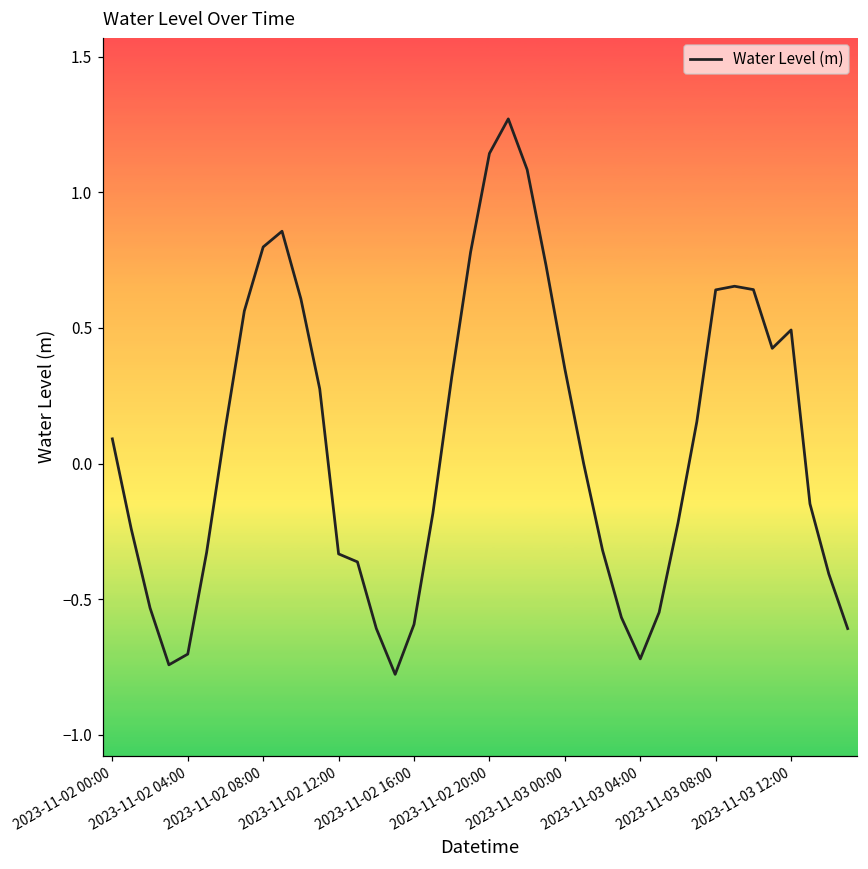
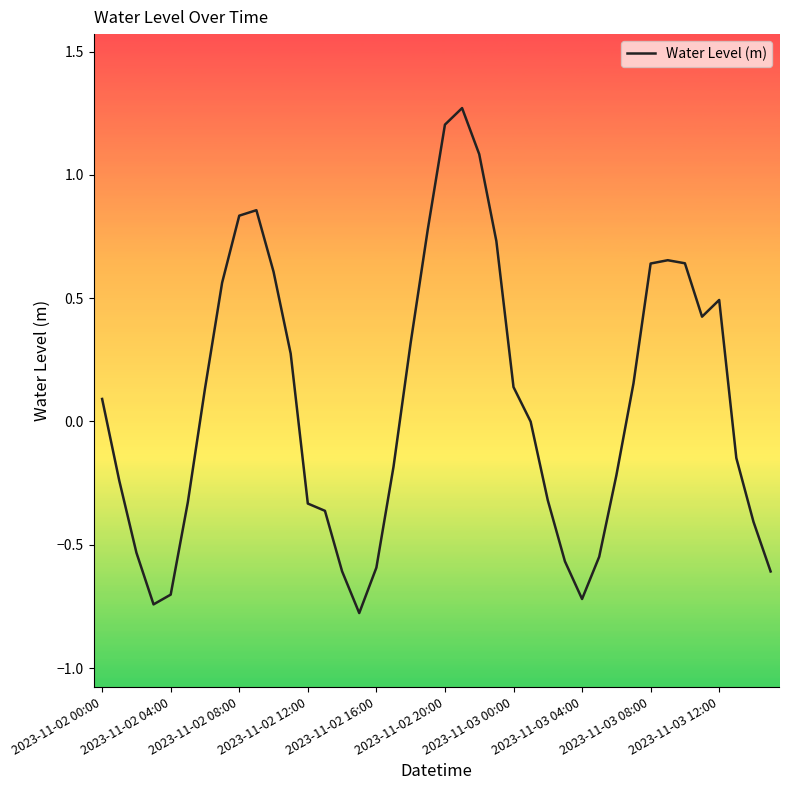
2023-11-02 08:00: 0.80 -> 0.83
2023-11-02 20:00: 1.14 -> 1.20
2023-11-03 00:00: 0.35 -> 0.14
